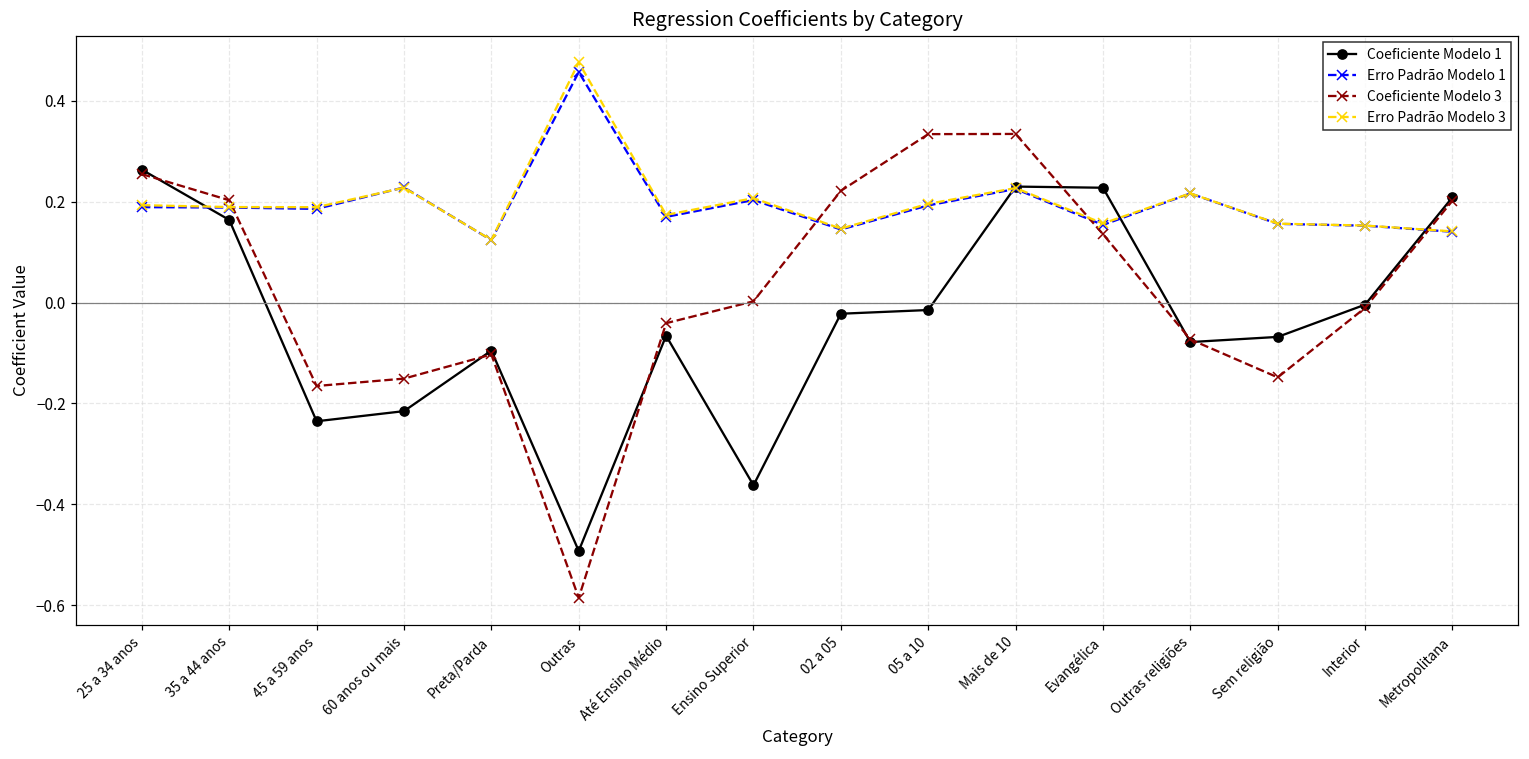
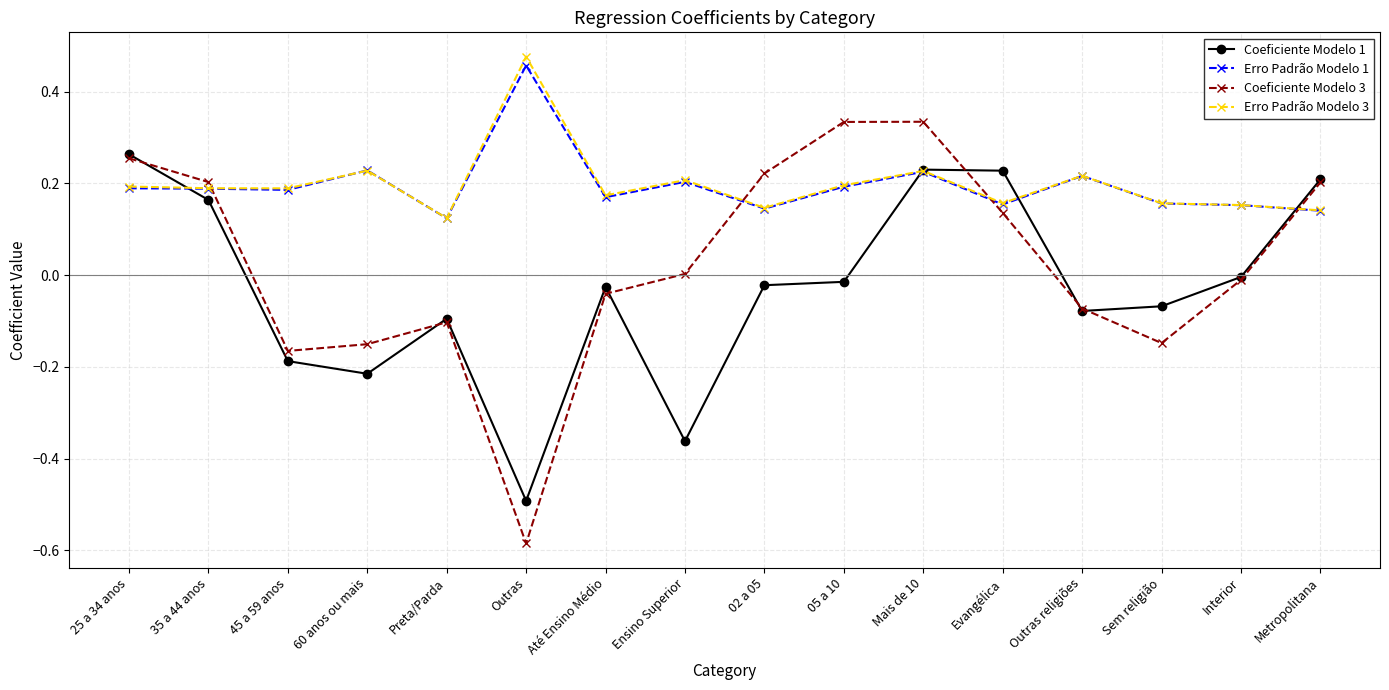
Coeficiente Modelo 1, 45 a 59 anos: -0.24 -> -0.19
Coeficiente Modelo 1, Até Ensino Médio: -0.07 -> -0.03
